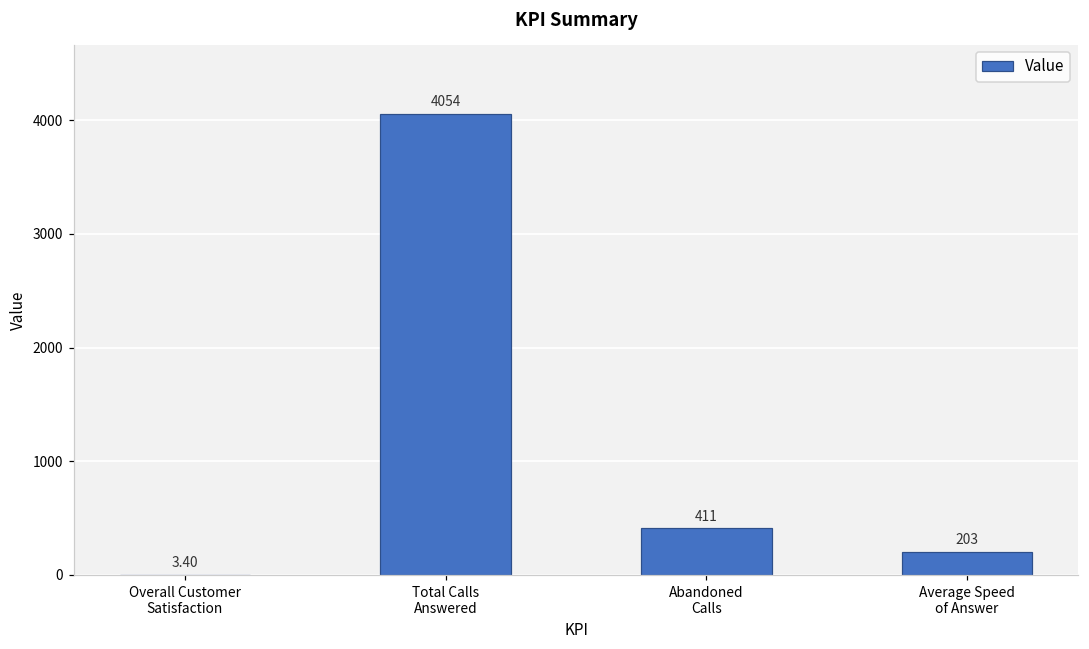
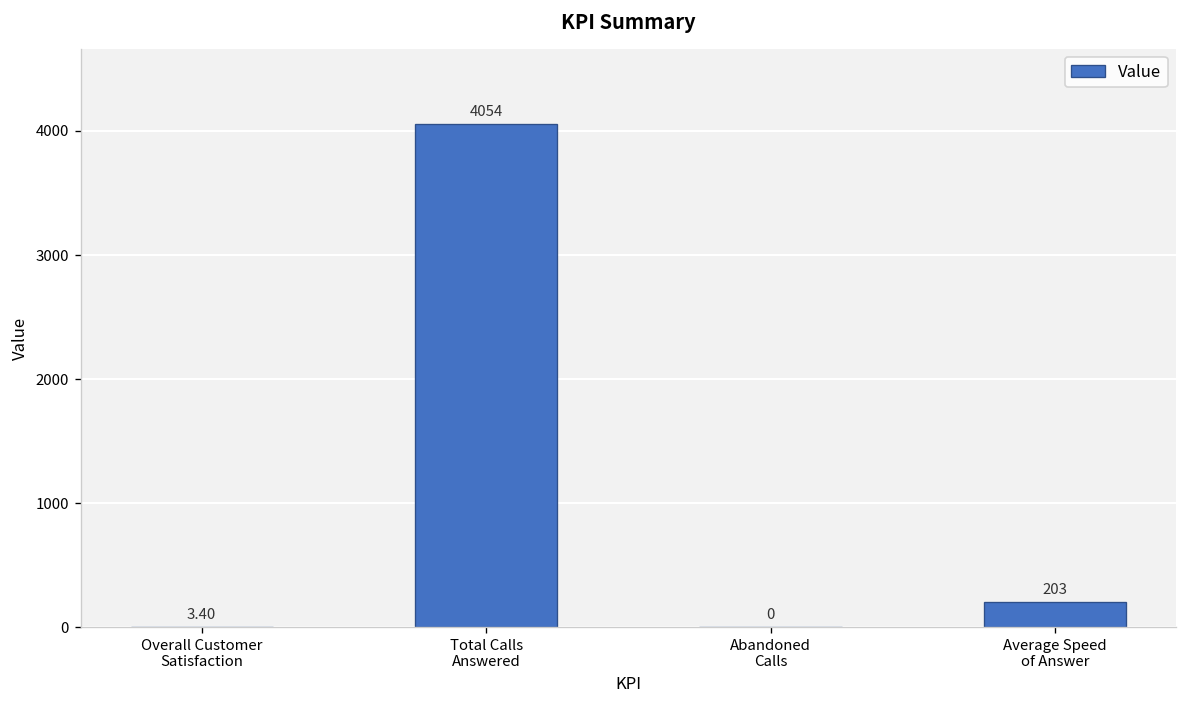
Abandoned Calls: 411 -> 0
